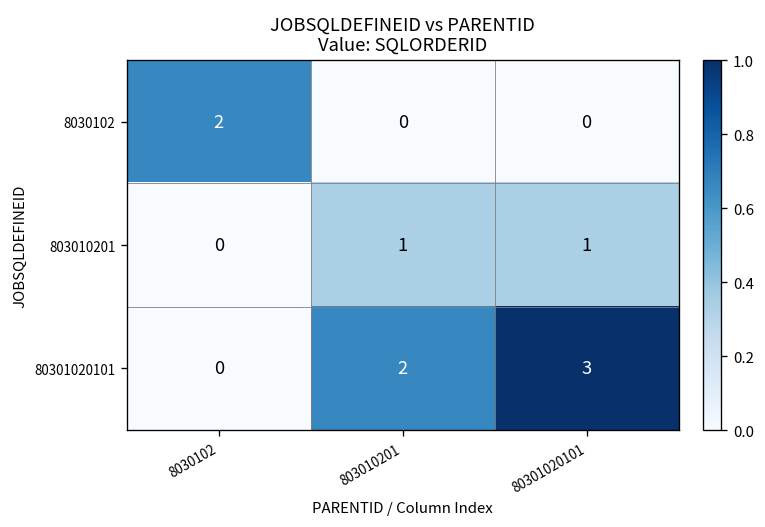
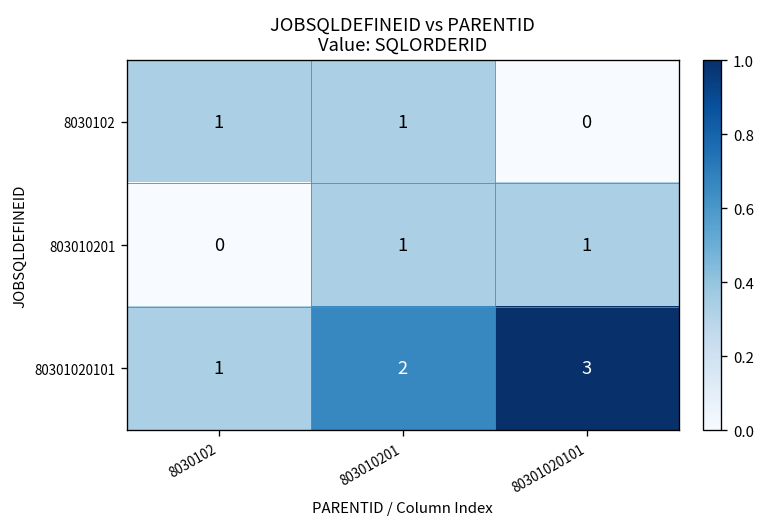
8030102, 8030102: 2 -> 1
8030102, 803010201: 0 -> 1
80301020101, 8030102: 0 -> 1
